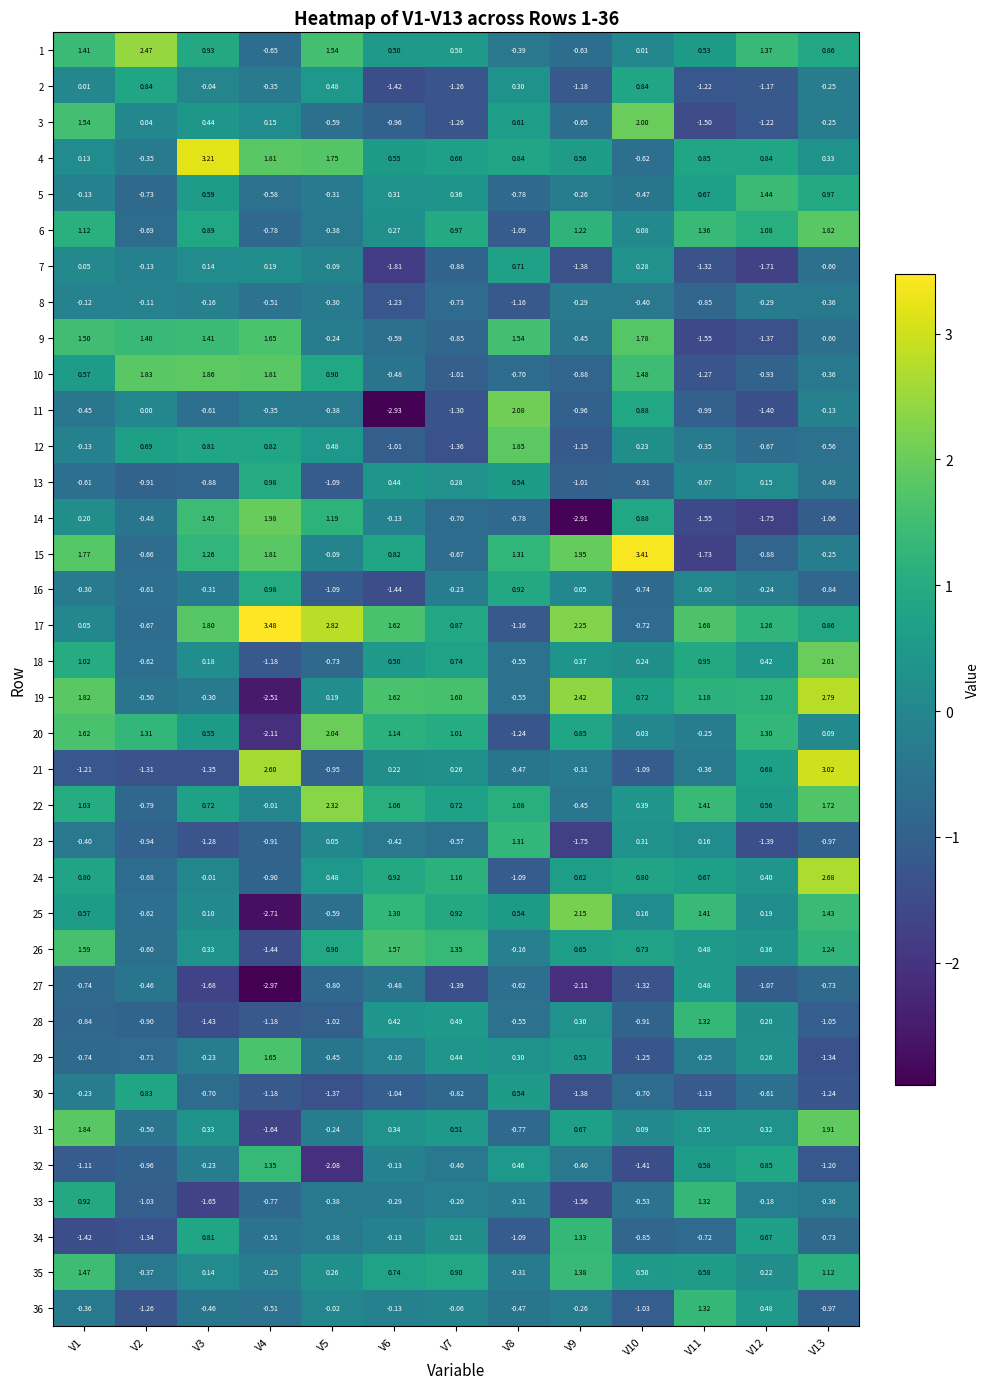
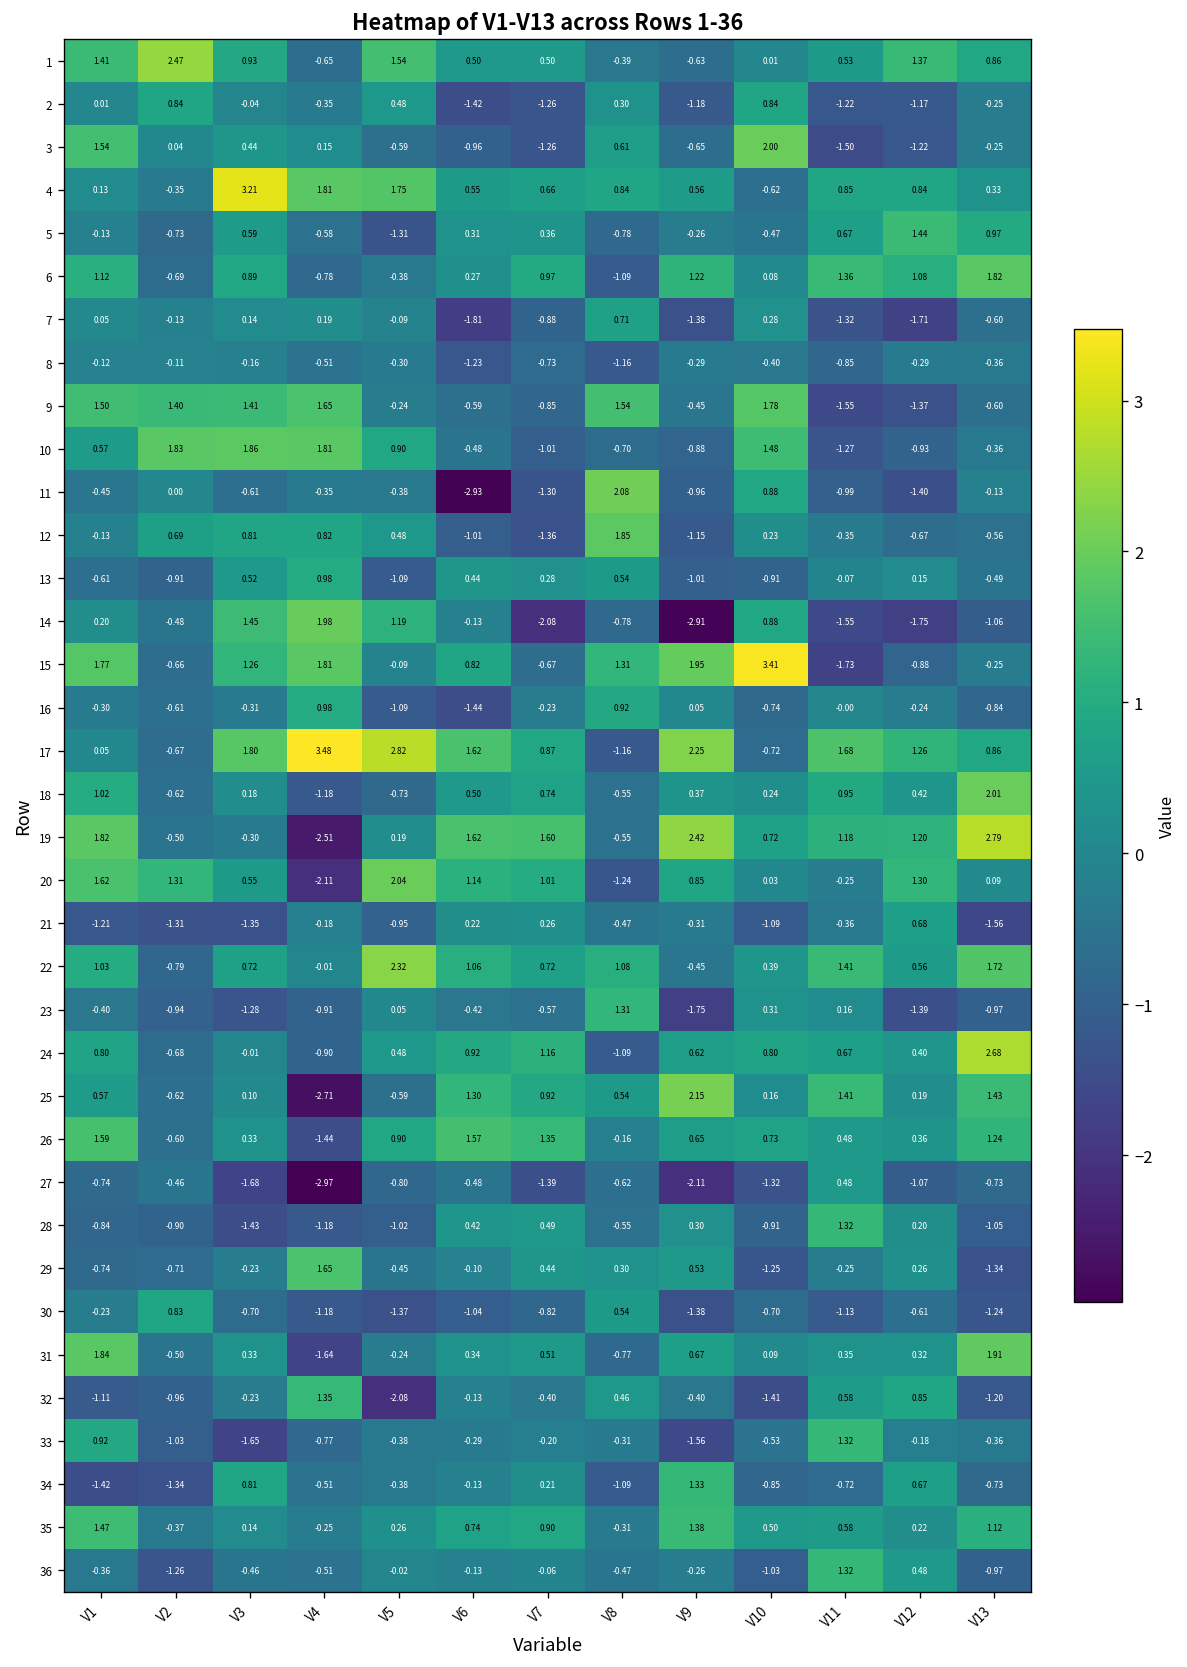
5, V5: -0.31 -> -1.31
13, V3: -0.88 -> 0.52
14, V7: -0.70 -> -2.08
21, V4: 2.60 -> -0.18
21, V13: 3.02 -> -1.56
